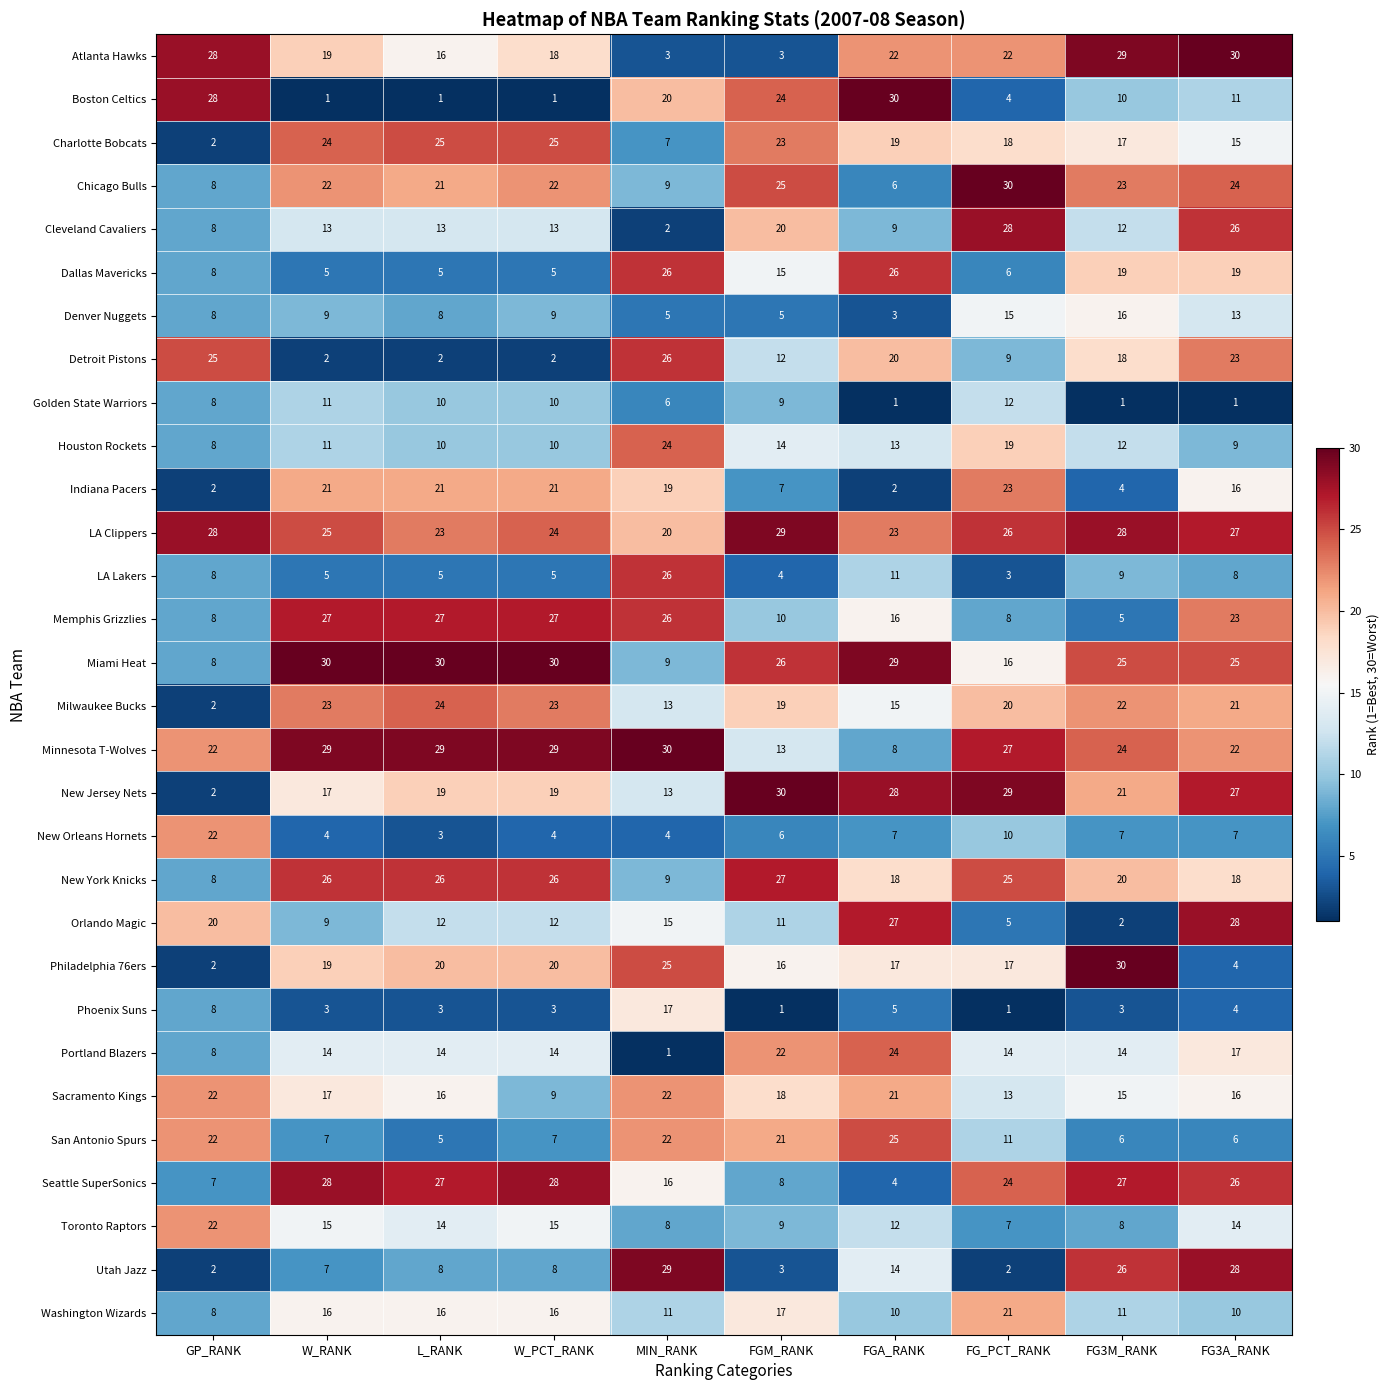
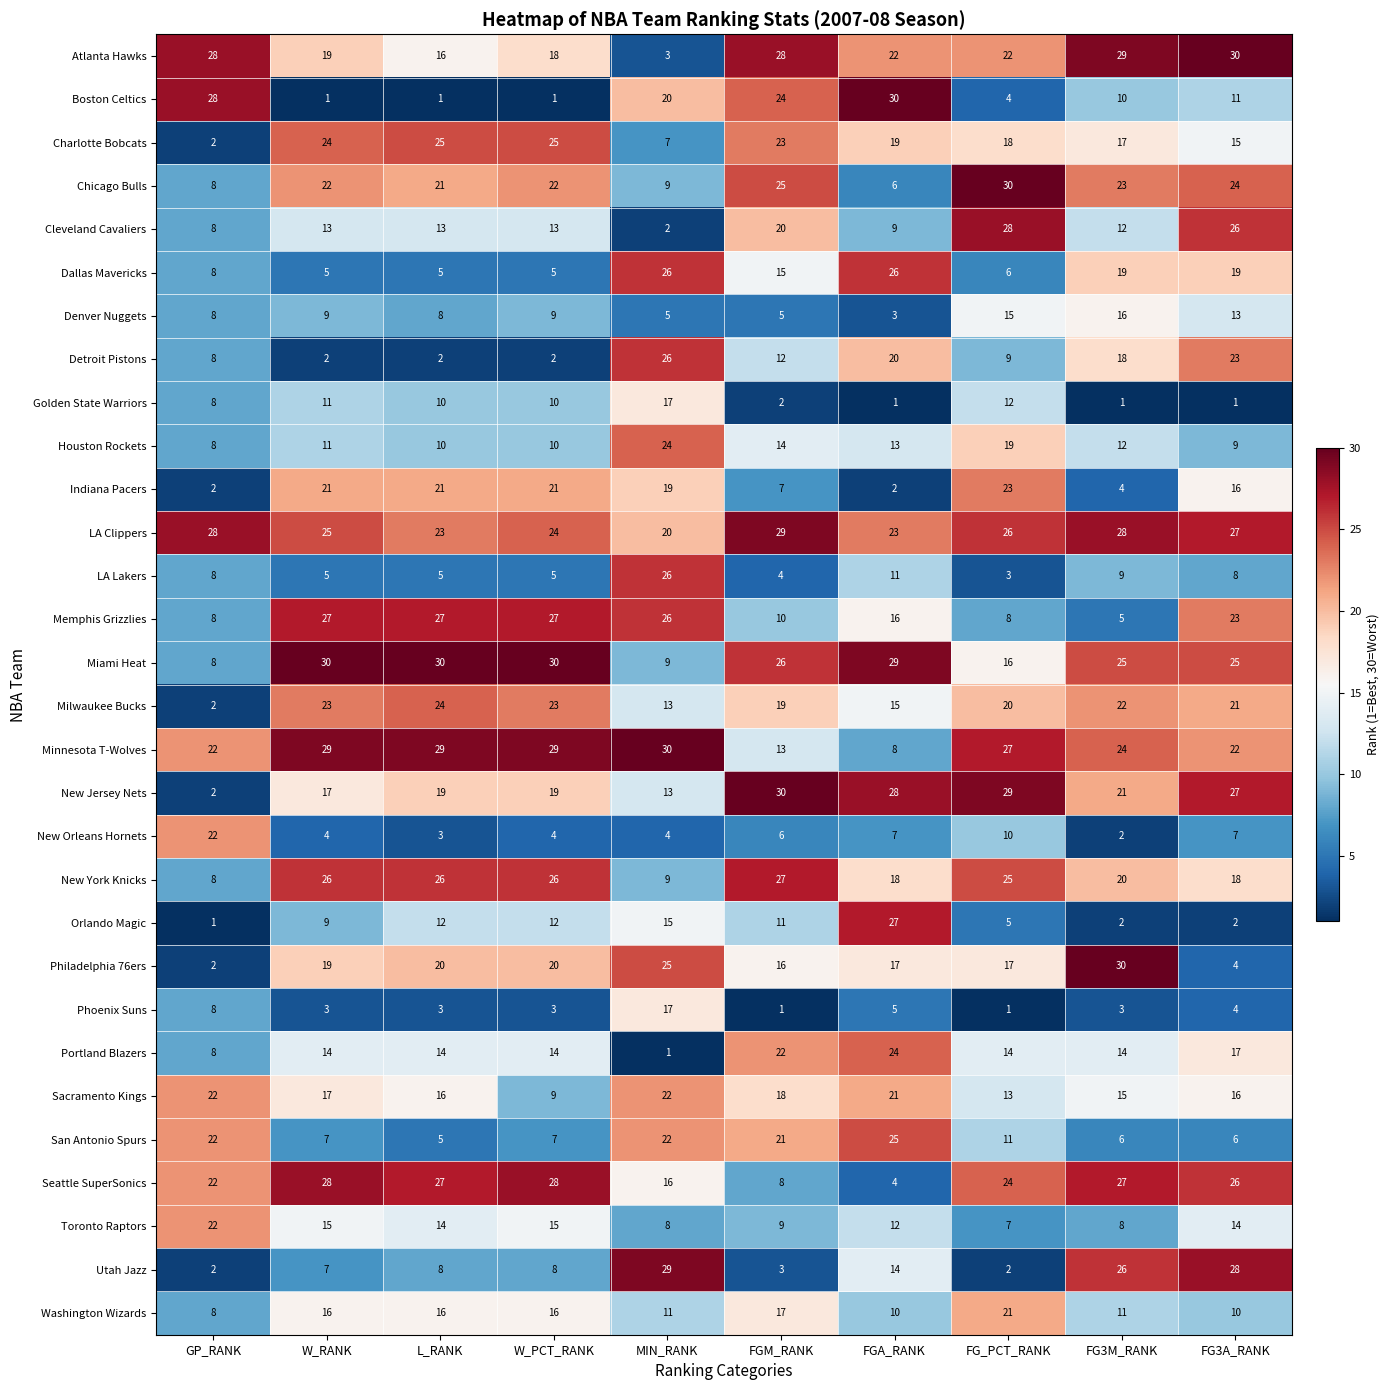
Atlanta Hawks, FGM_RANK: 3 -> 28
Detroit Pistons, GP_RANK: 25 -> 8
Golden State Warriors, MIN_RANK: 6 -> 17
Golden State Warriors, FGM_RANK: 9 -> 2
New Orleans Hornets, FG3M_RANK: 7 -> 2
Orlando Magic, GP_RANK: 20 -> 1
Orlando Magic, FG3A_RANK: 28 -> 2
Seattle SuperSonics, GP_RANK: 7 -> 22
